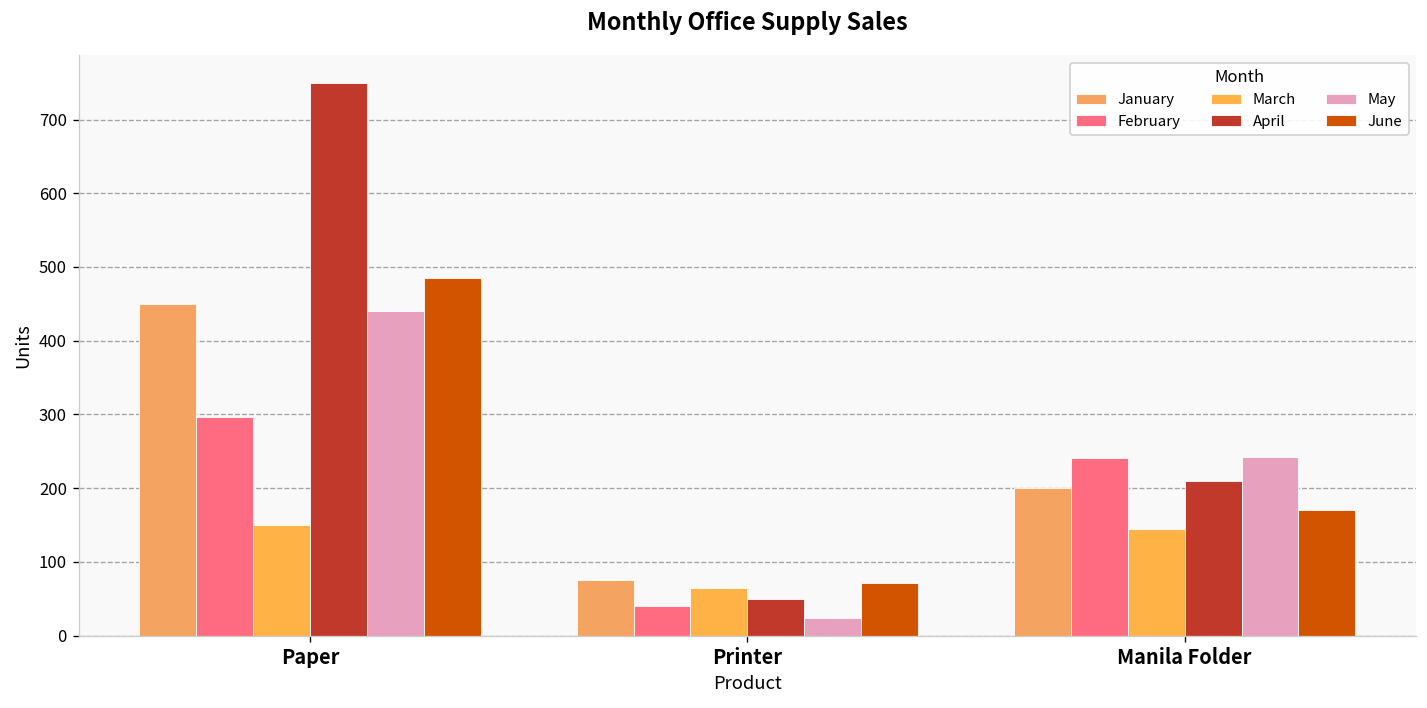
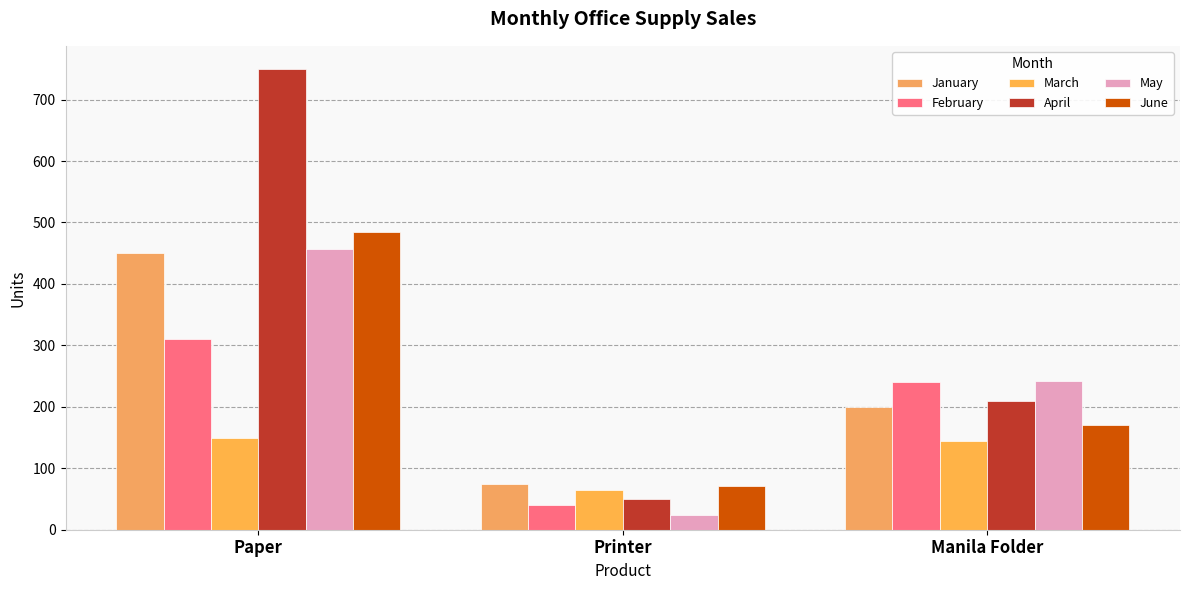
February, Paper: 300 -> 310
May, Paper: 440 -> 460
